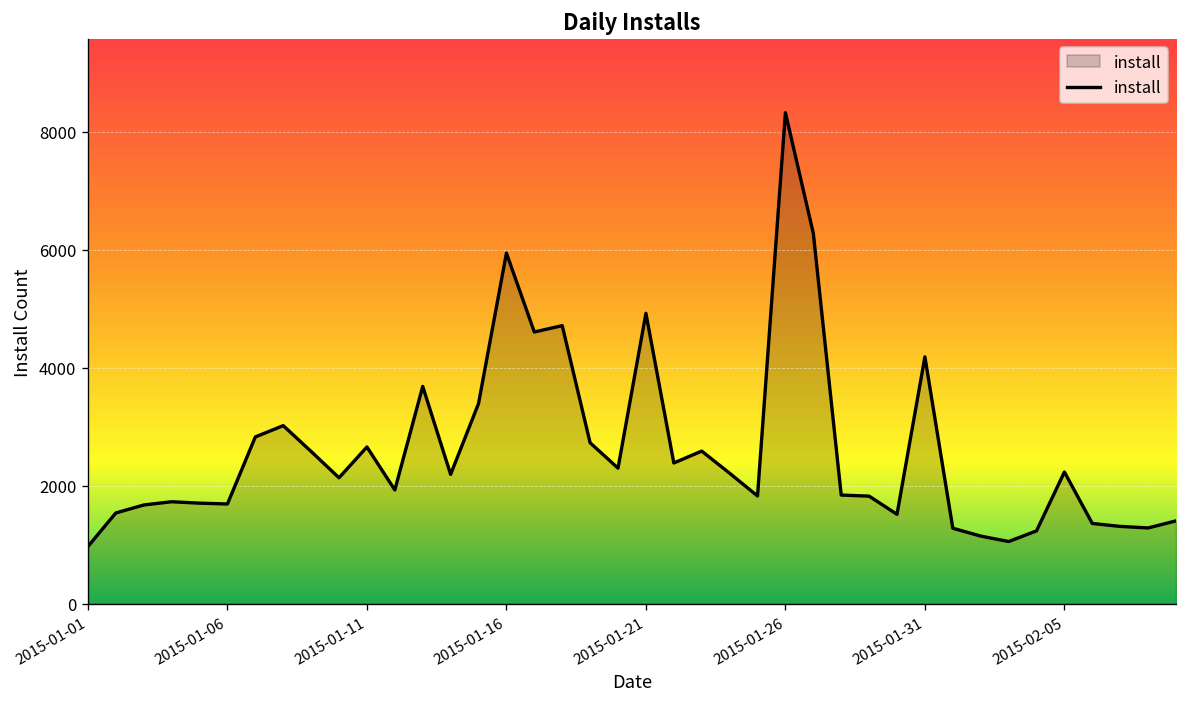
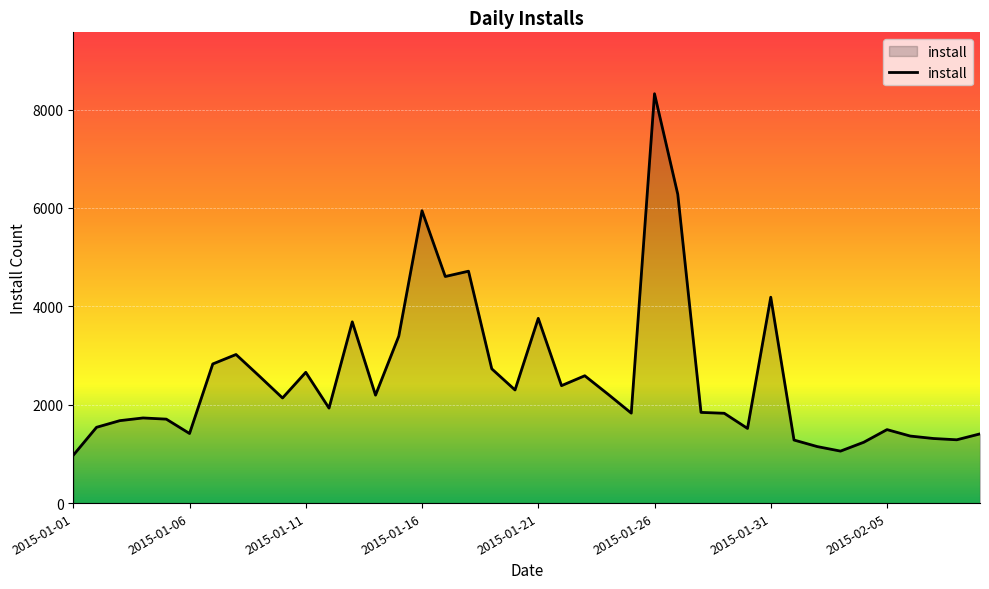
2015-01-06: 1700 -> 1400
2015-01-21: 4900 -> 3800
2015-02-05: 2200 -> 1500
